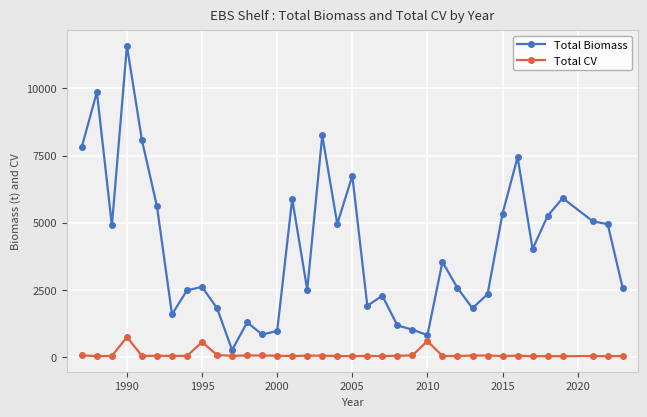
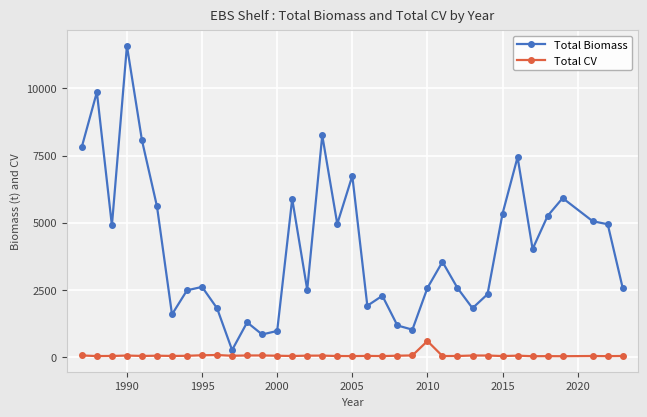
Total CV, 1990: 700 -> 0
Total CV, 1995: 500 -> 100
Total Biomass, 2010: 800 -> 2600
